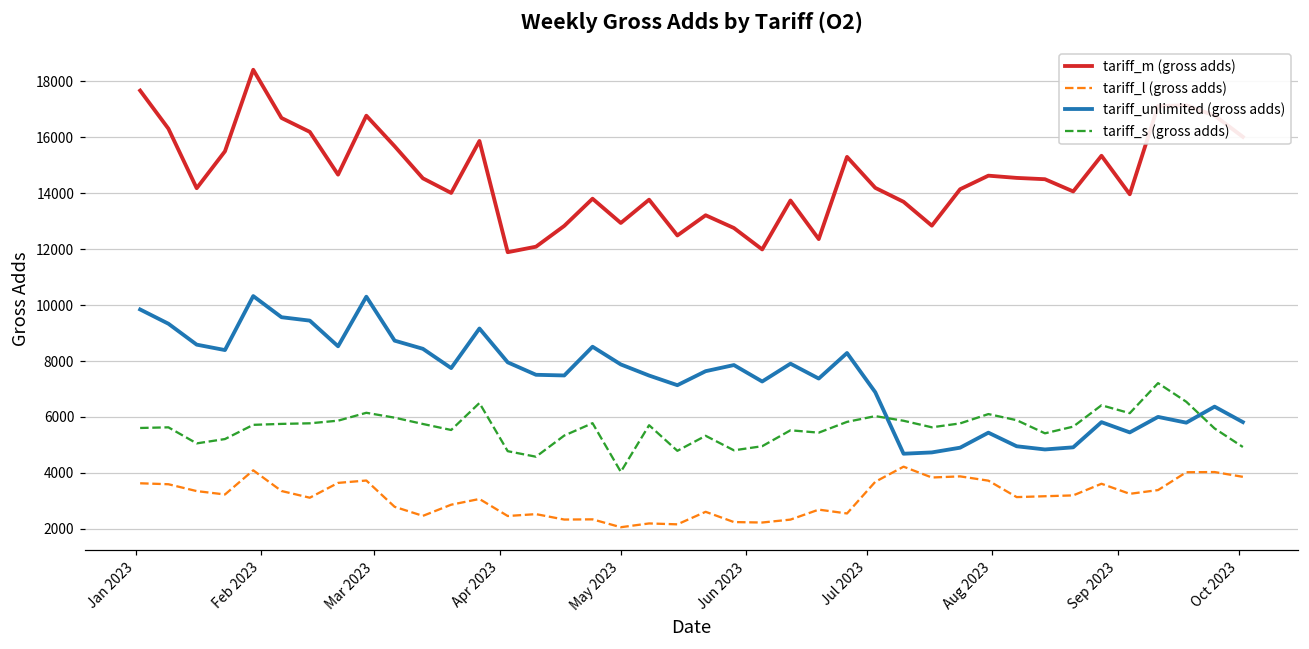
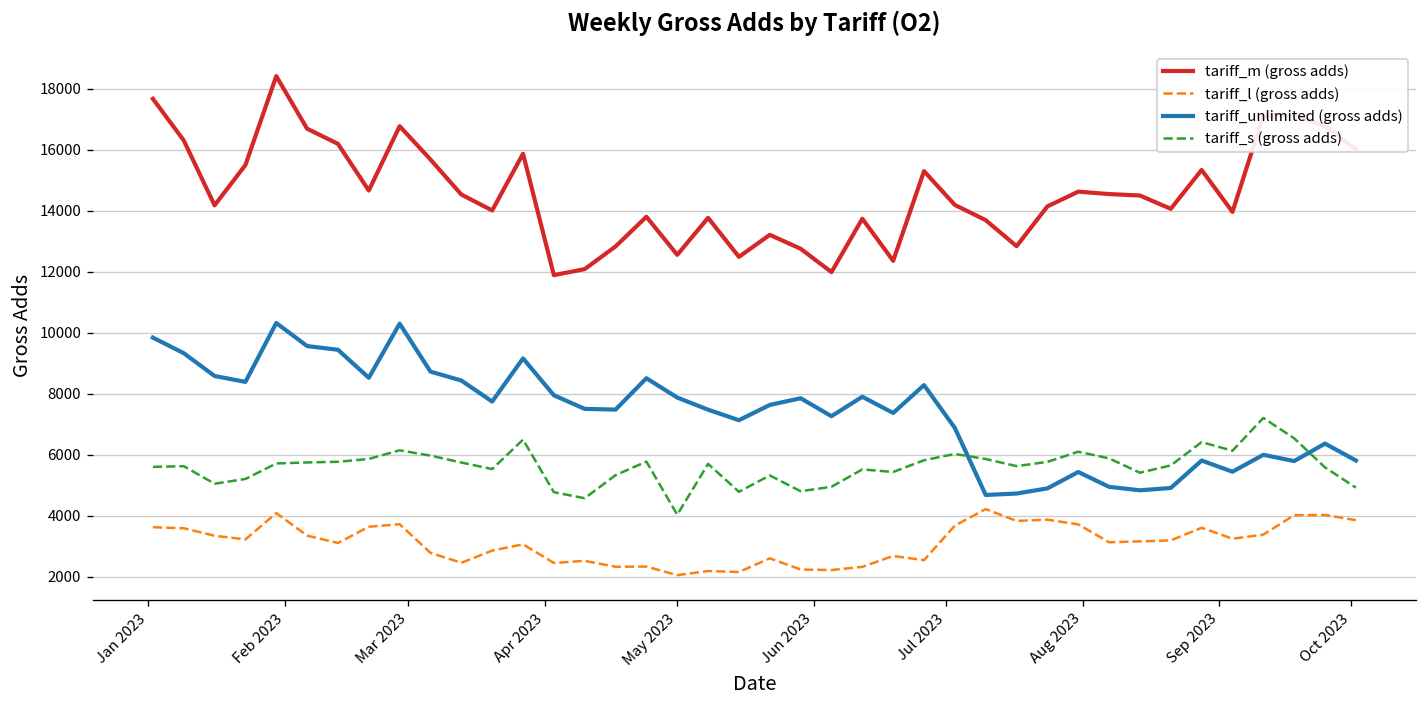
tariff_m (gross adds), May 2023: 12900 -> 12600
